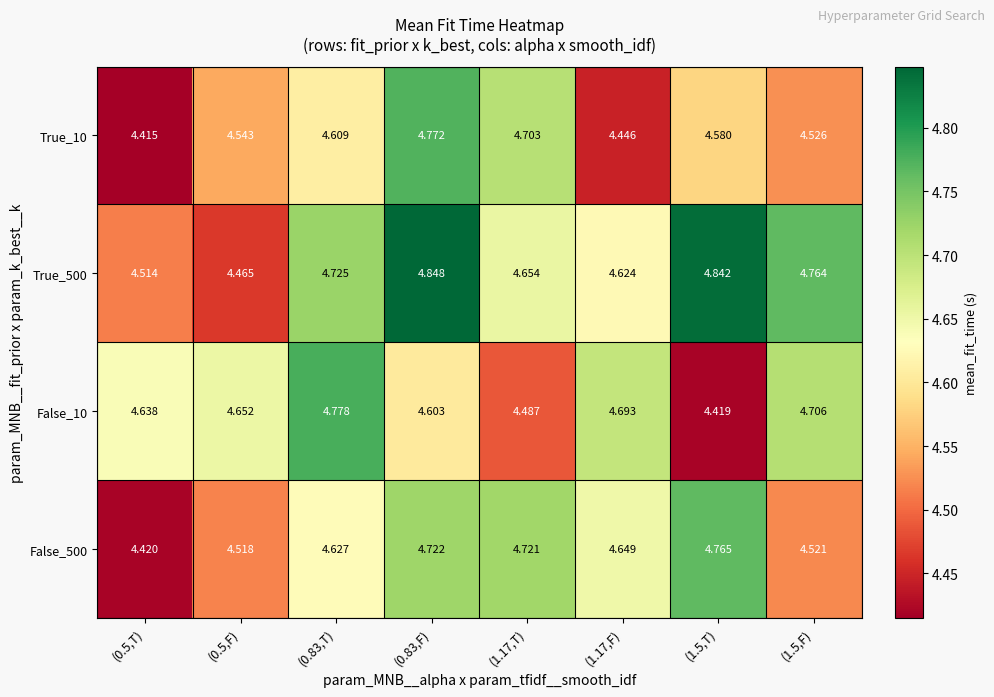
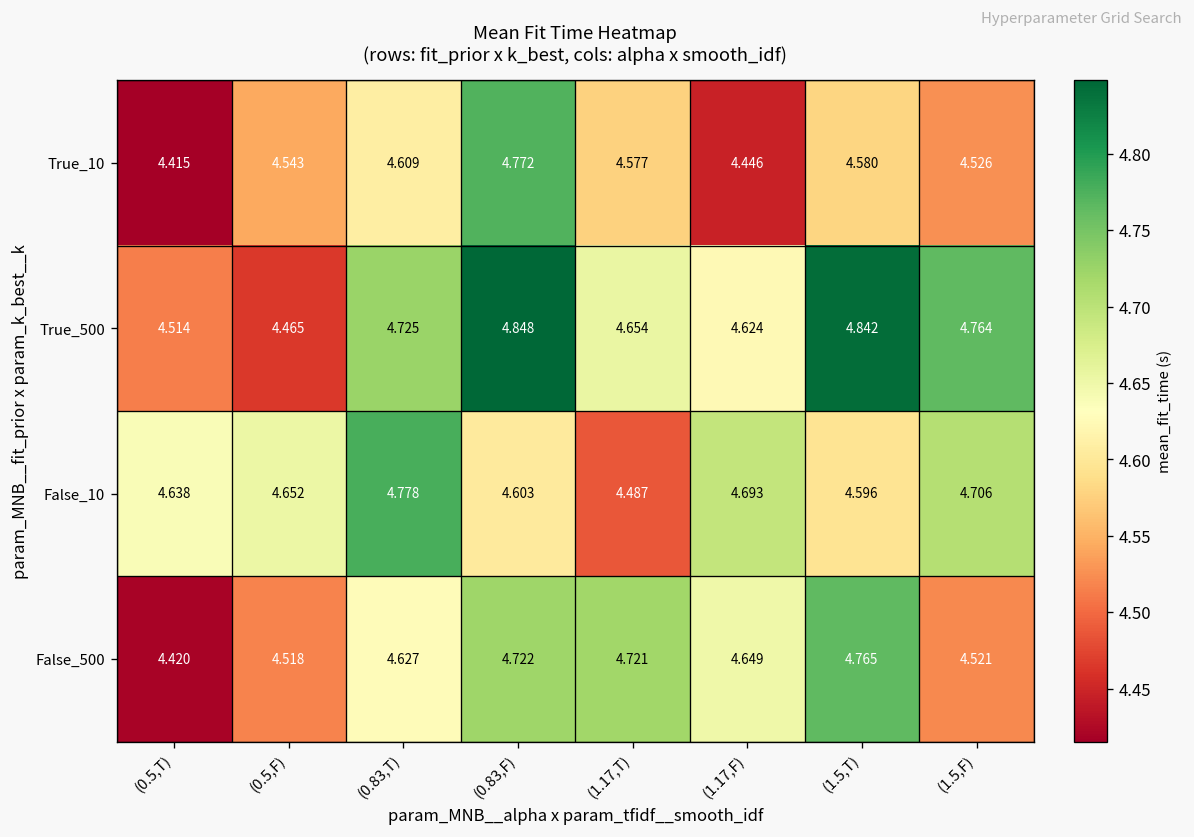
True_10, (1.17,T): 4.703 -> 4.577
False_10, (1.5,T): 4.419 -> 4.596
